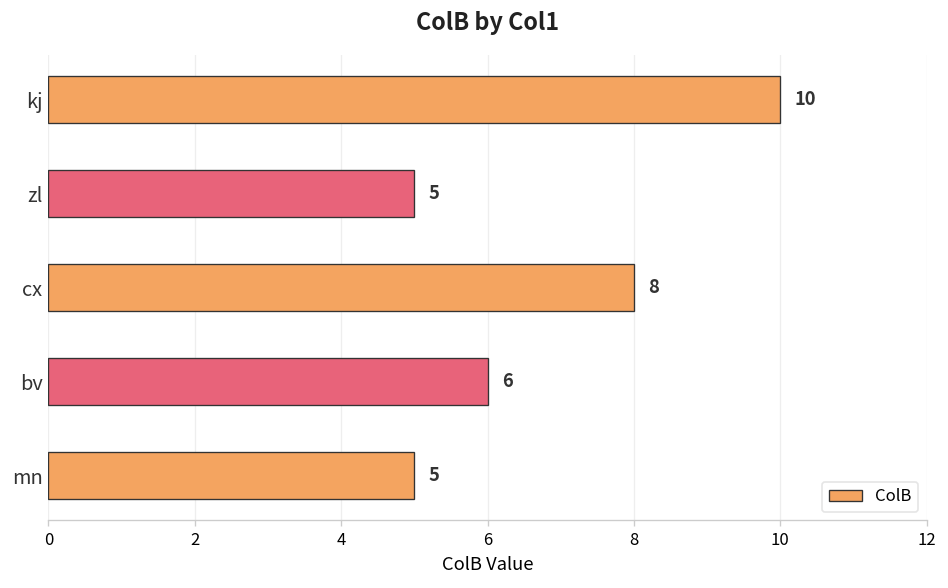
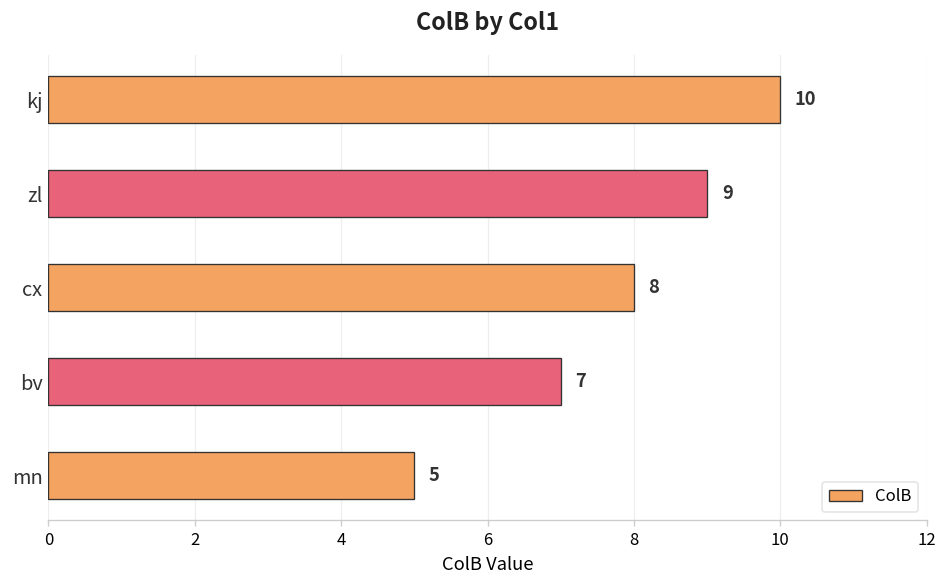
zl: 5 -> 9
bv: 6 -> 7
